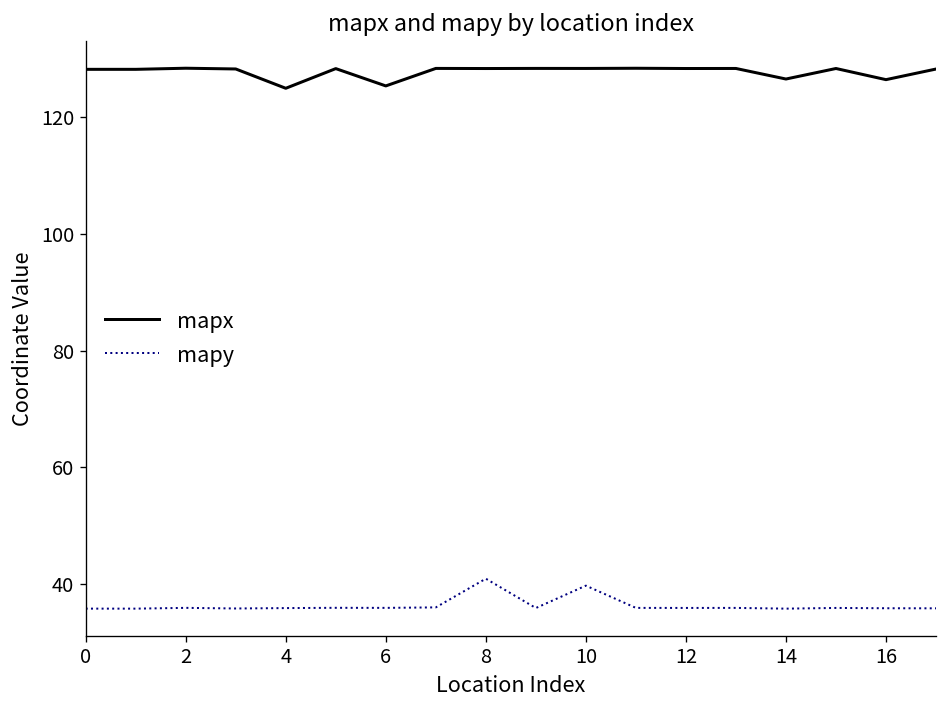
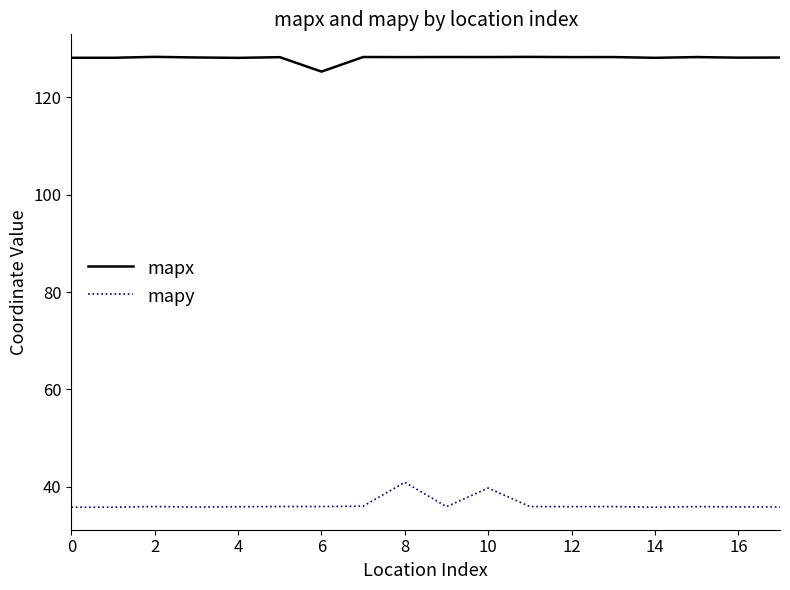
mapx, 4: 125 -> 128
mapx, 14: 126 -> 128
mapx, 16: 126 -> 128
